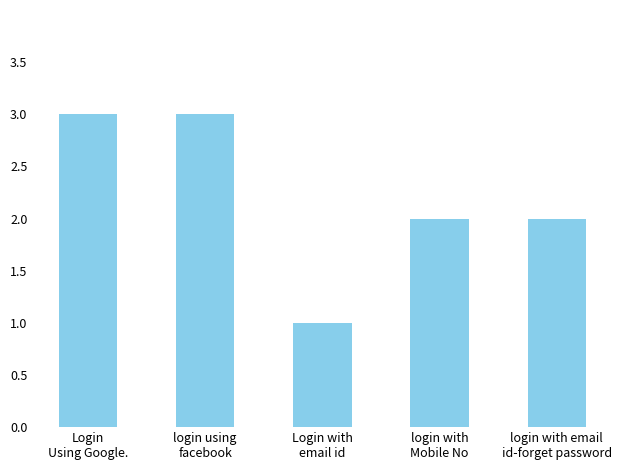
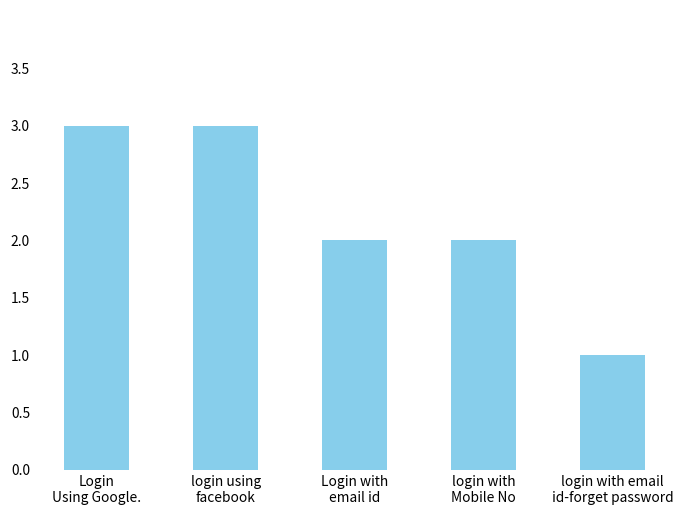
Login with email id: 1 -> 2
login with email id-forget password: 2 -> 1
